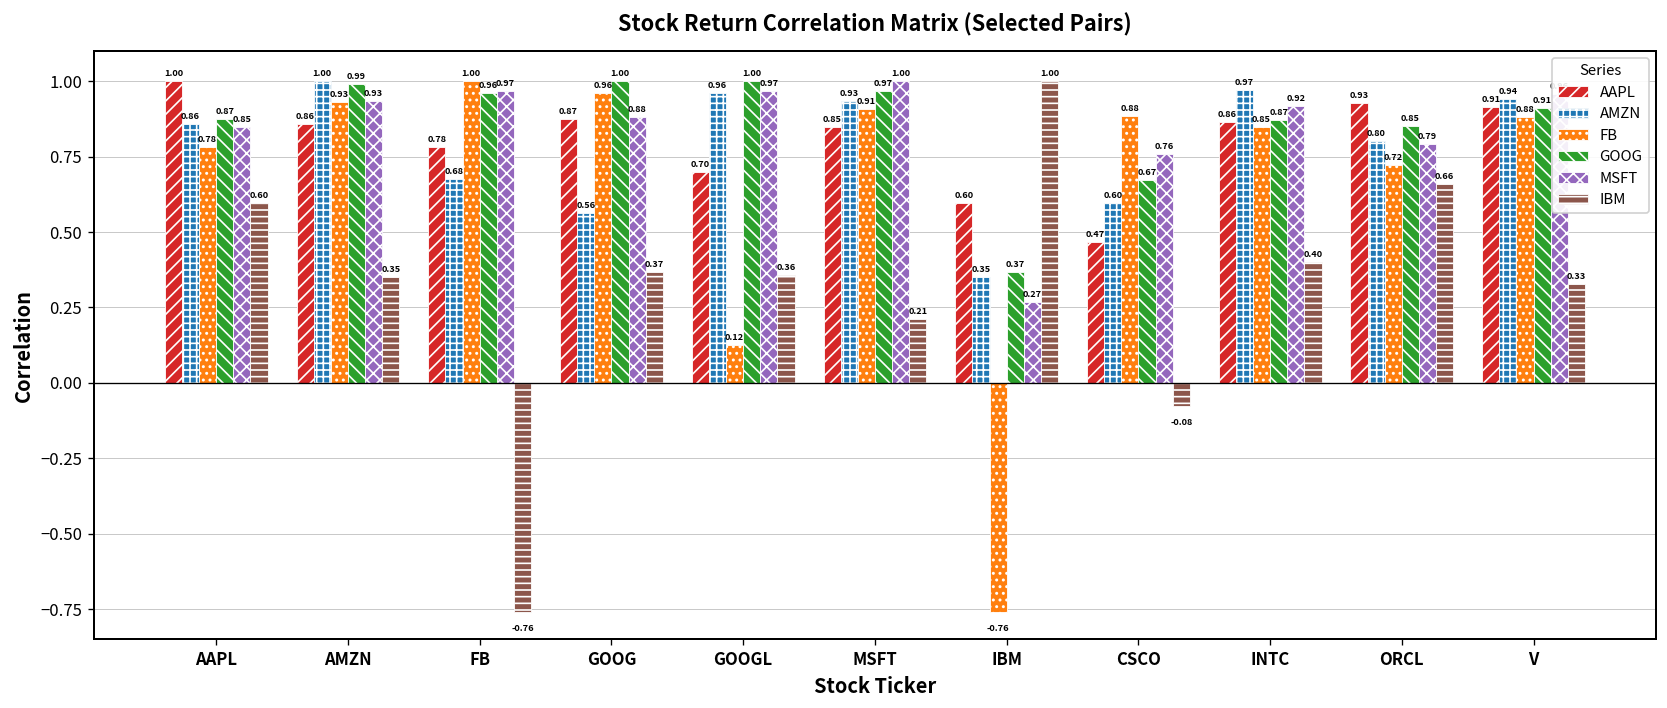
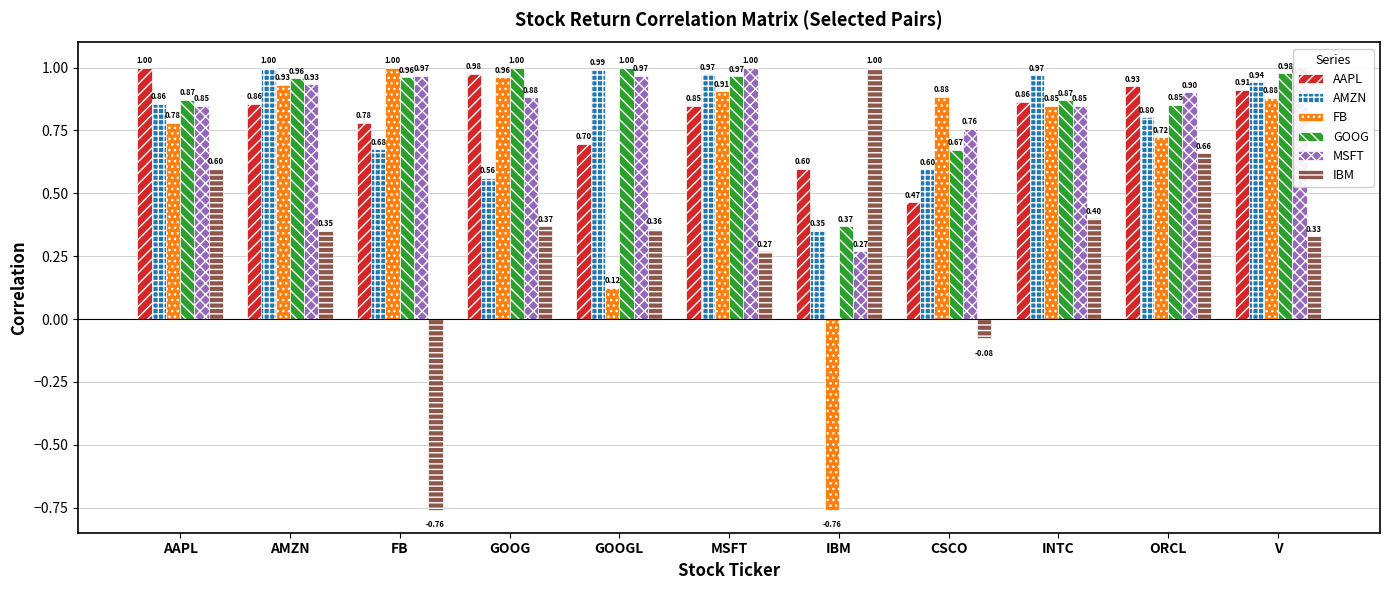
GOOG, AMZN: 0.99 -> 0.96
AAPL, GOOG: 0.87 -> 0.98
AMZN, GOOGL: 0.96 -> 0.99
AMZN, MSFT: 0.93 -> 0.97
IBM, MSFT: 0.21 -> 0.27
MSFT, INTC: 0.92 -> 0.85
MSFT, ORCL: 0.79 -> 0.90
GOOG, V: 0.91 -> 0.98
